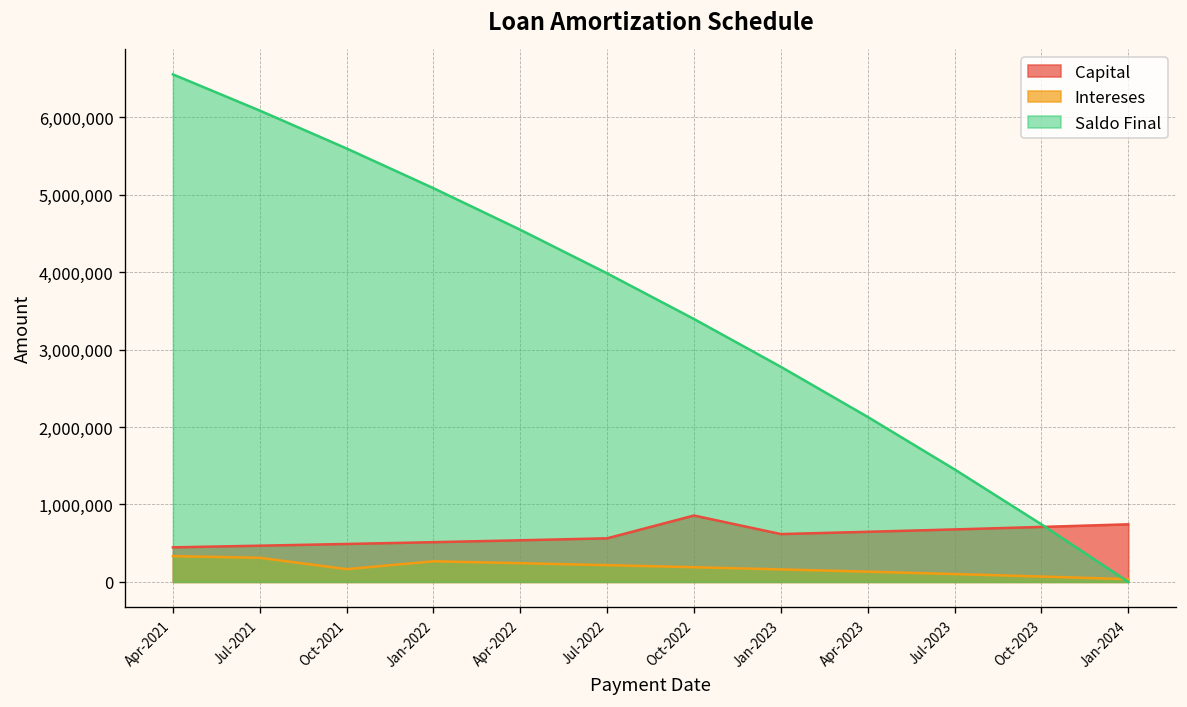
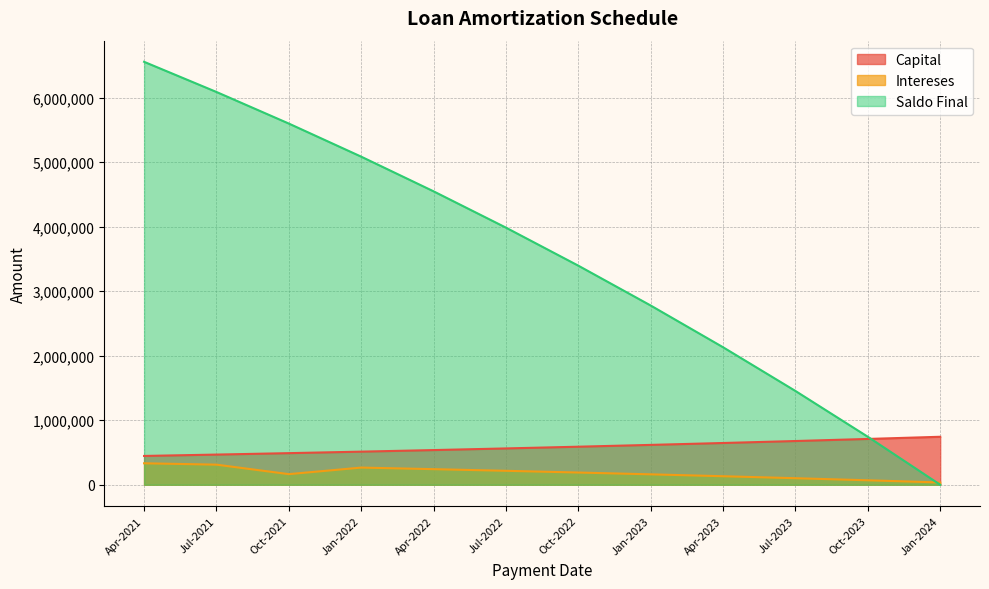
Capital, Oct-2022: 900,000 -> 600,000
